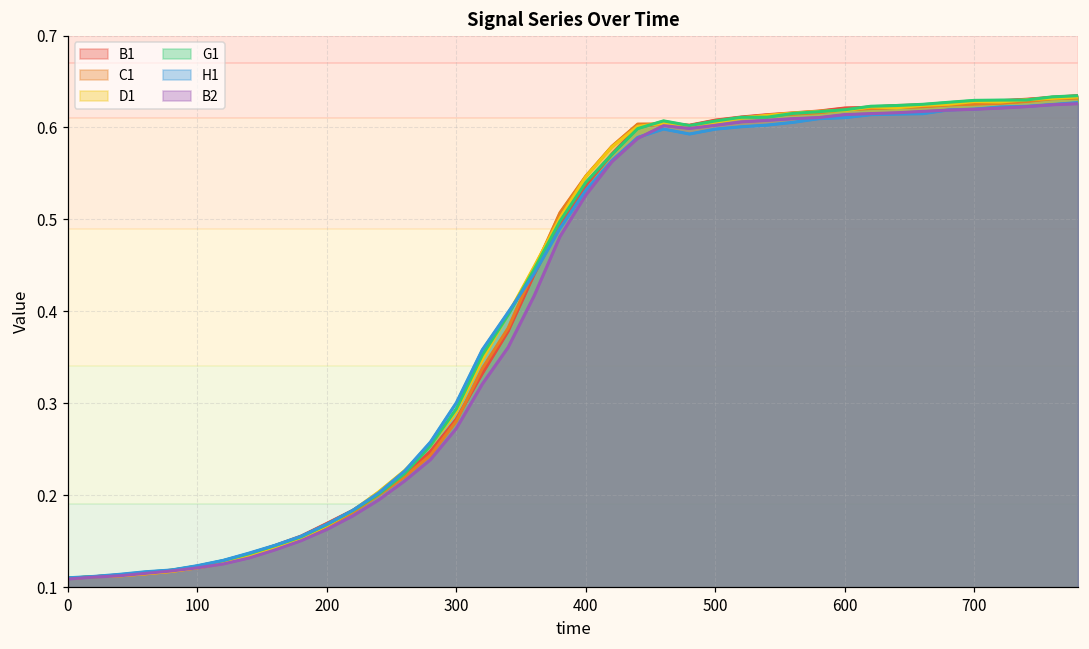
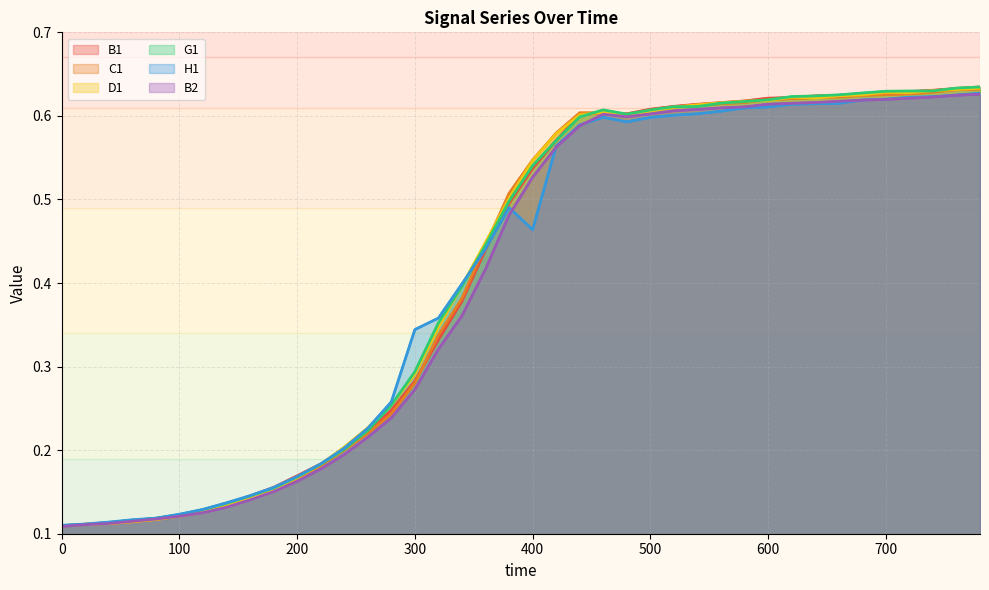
H1, 300: 0.30 -> 0.34
H1, 400: 0.53 -> 0.46
